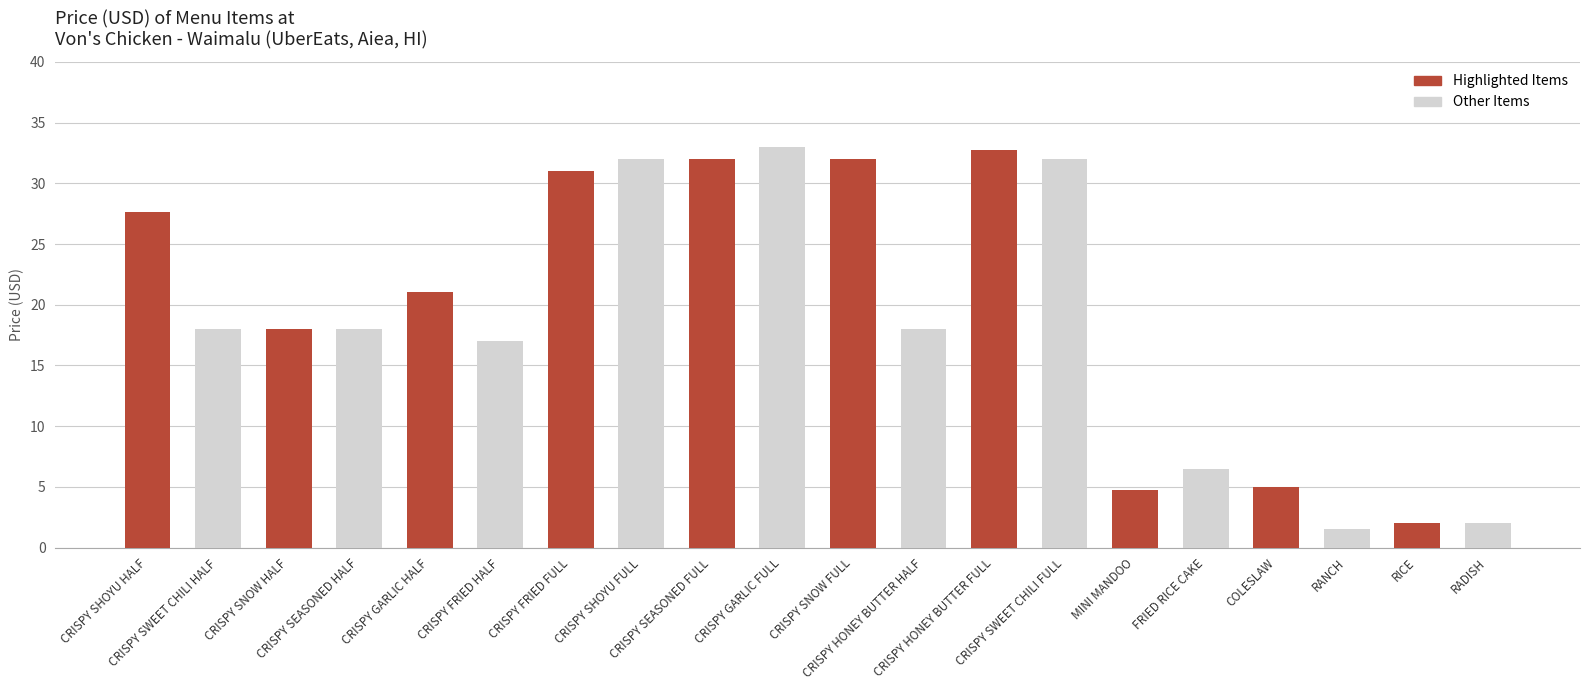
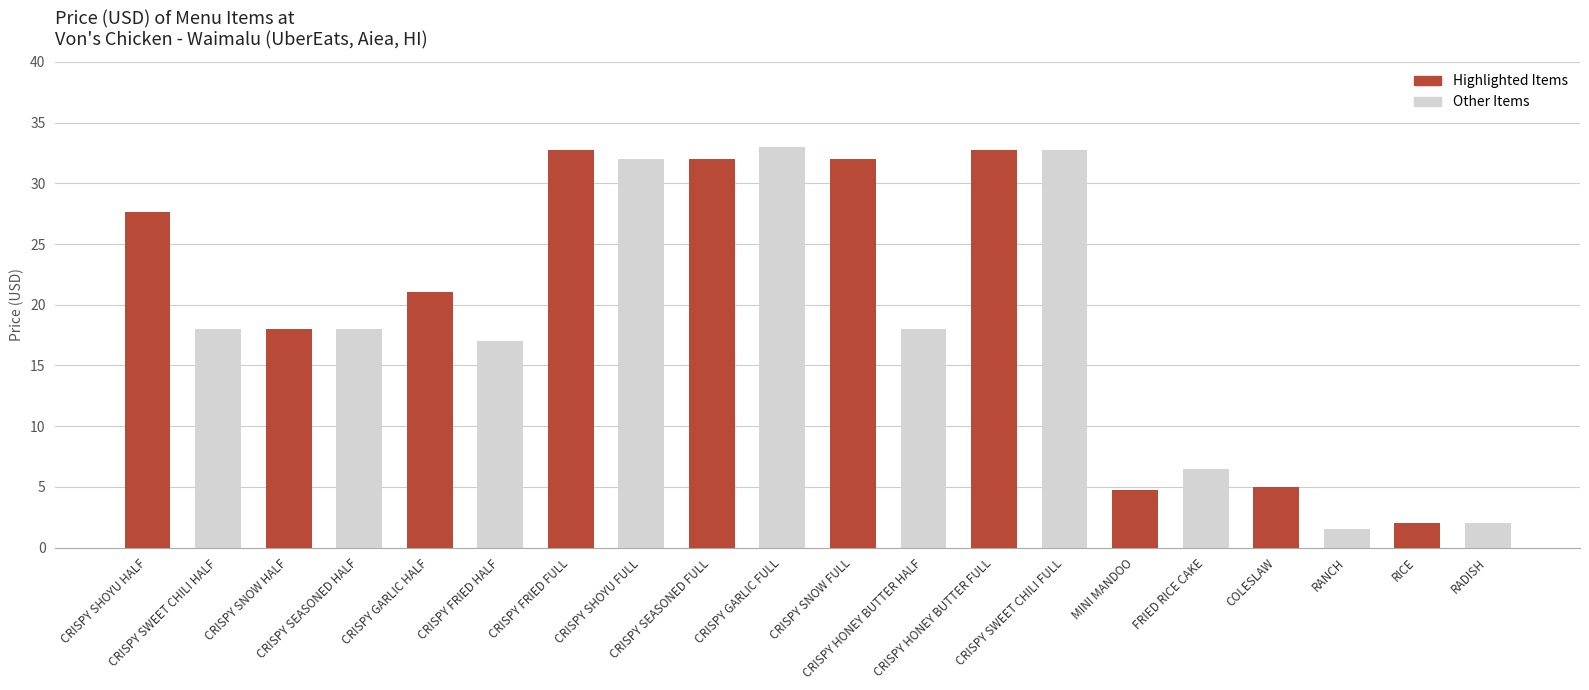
Highlighted Items, CRISPY FRIED FULL: 31.0 -> 32.8
Other Items, CRISPY SWEET CHILI FULL: 32.0 -> 32.7
